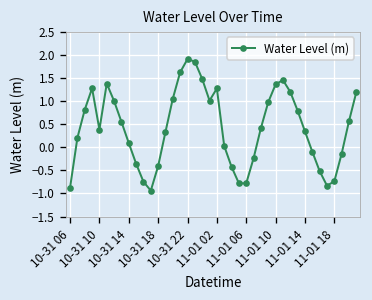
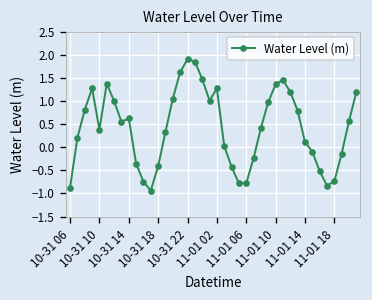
10-31 14: 0.1 -> 0.6
11-01 14: 0.3 -> 0.1
